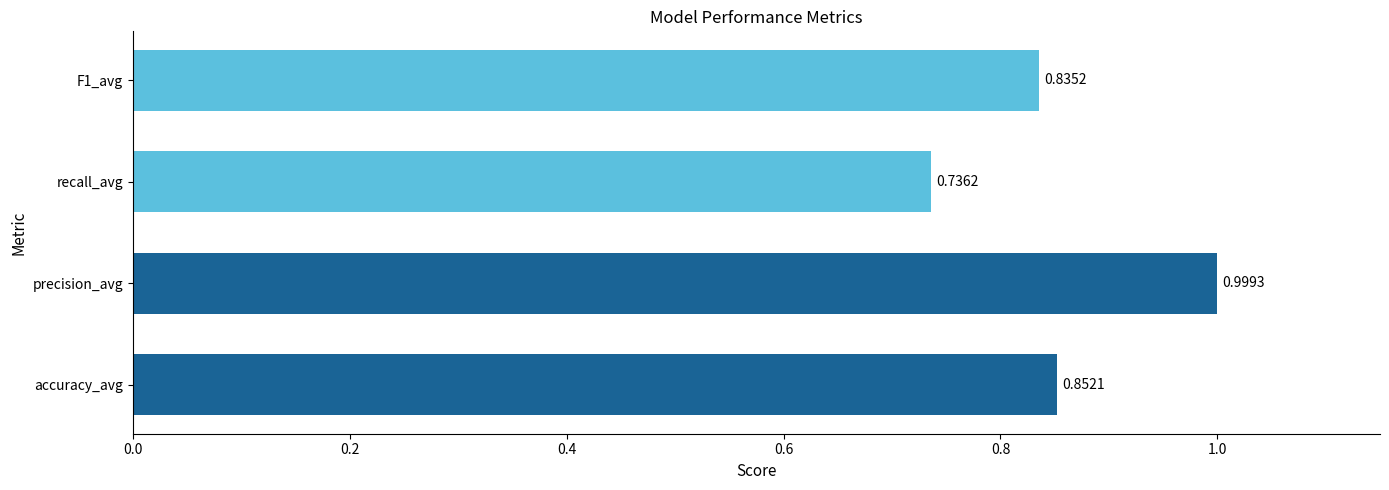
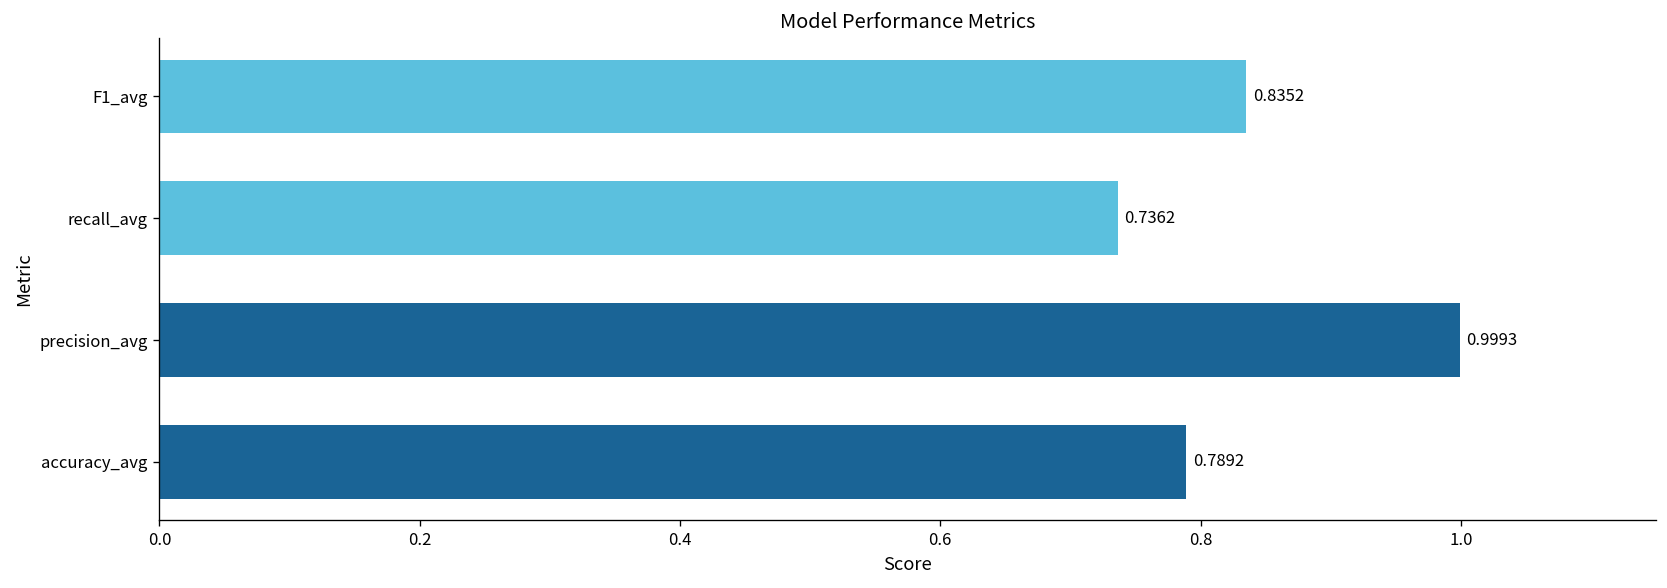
accuracy_avg: 0.8521 -> 0.7892
